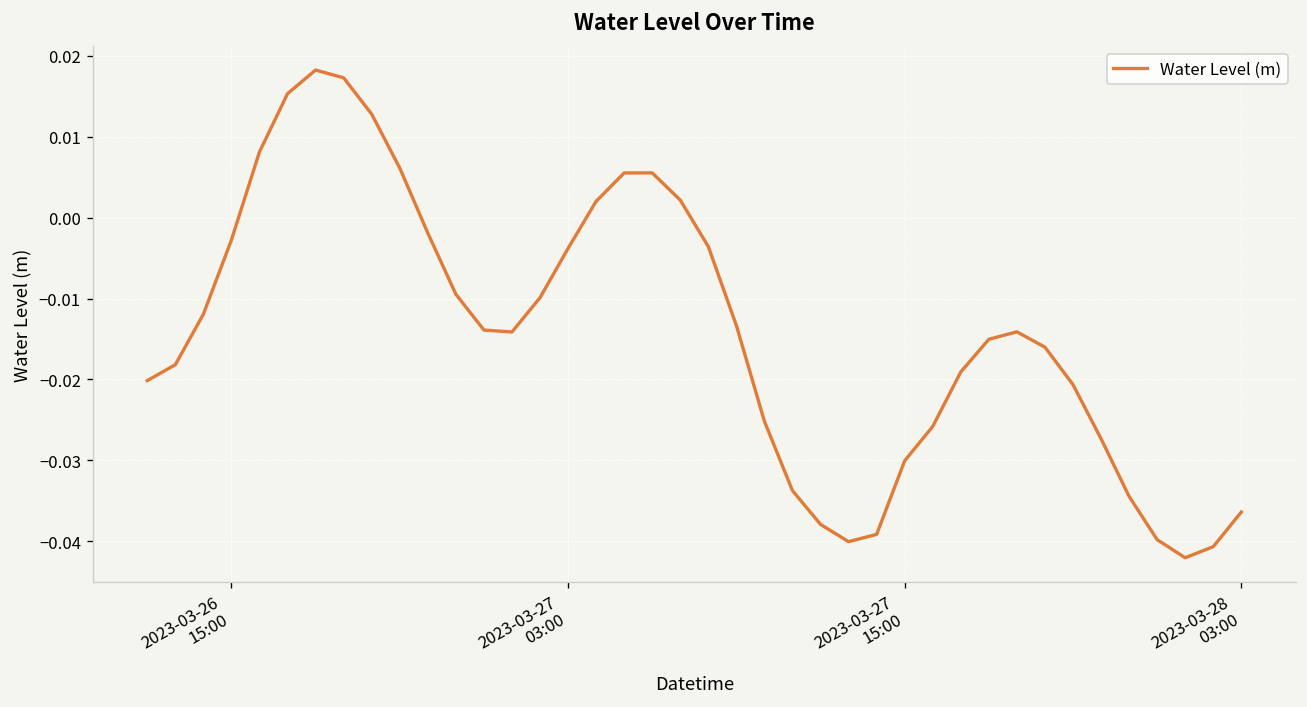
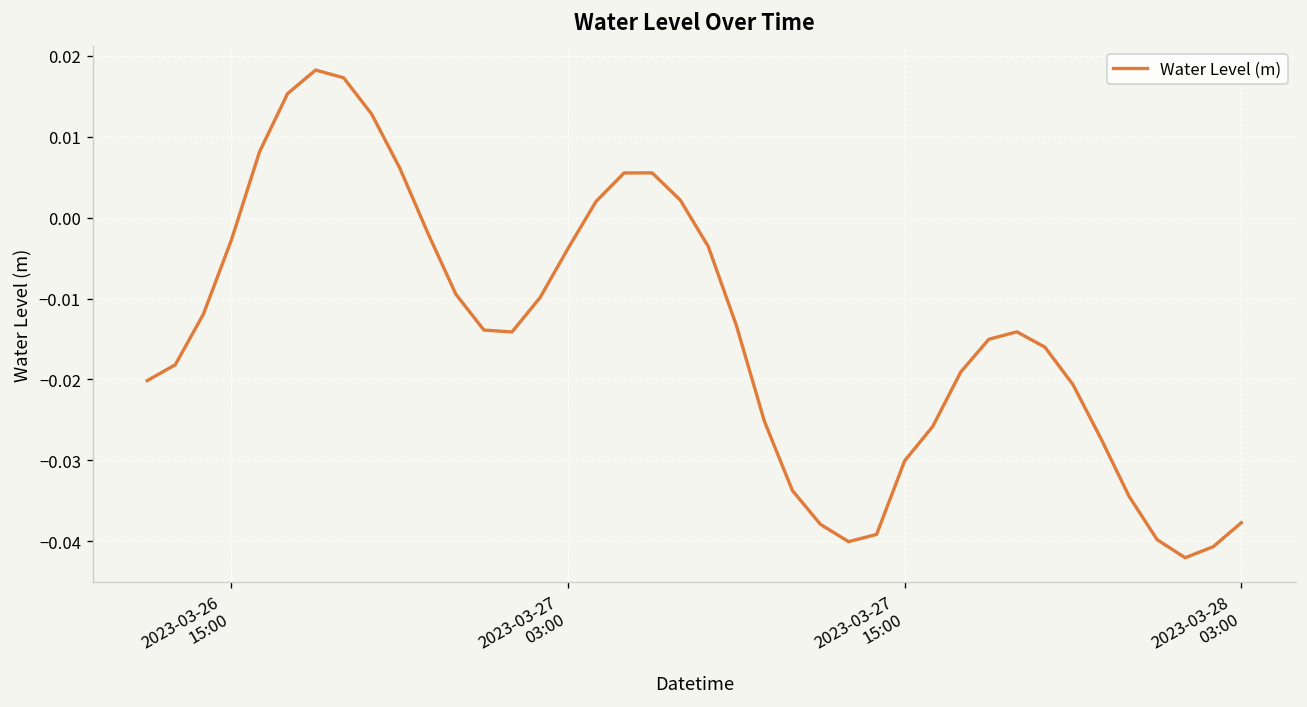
2023-03-28 03:00: -0.036 -> -0.038
